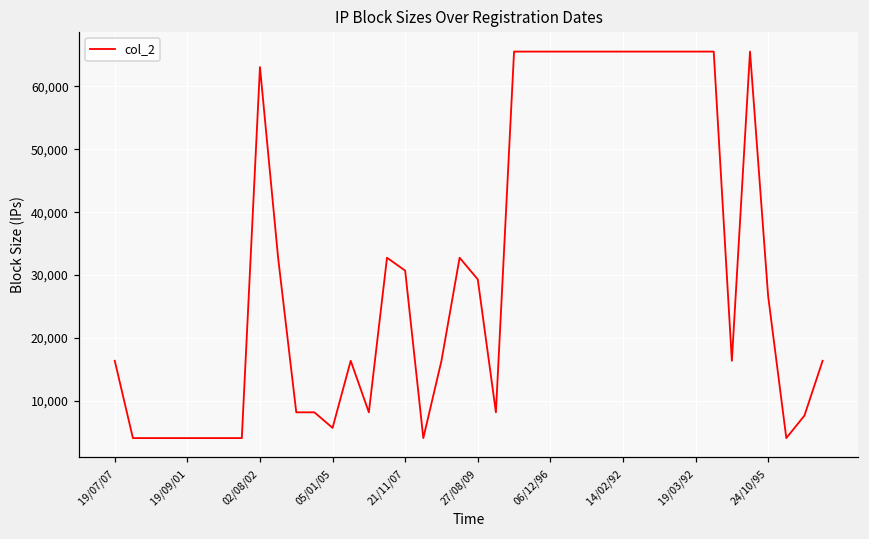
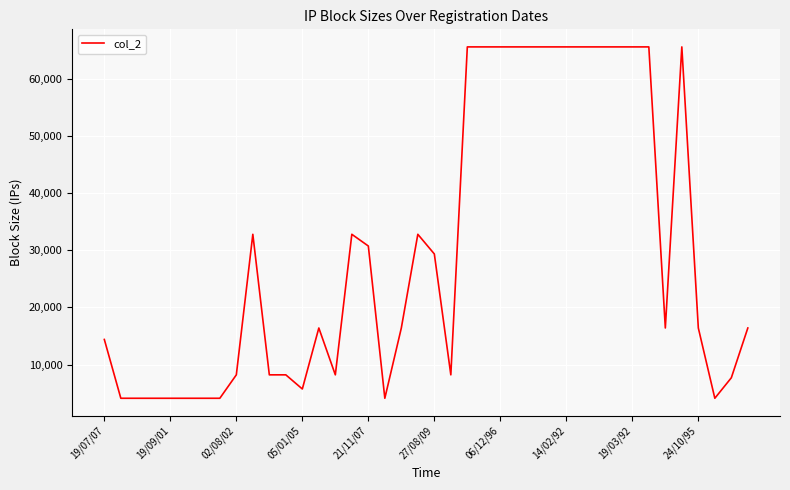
19/07/07: 16,000 -> 14,000
02/08/02: 63,000 -> 8,000
24/10/95: 27,000 -> 16,000
